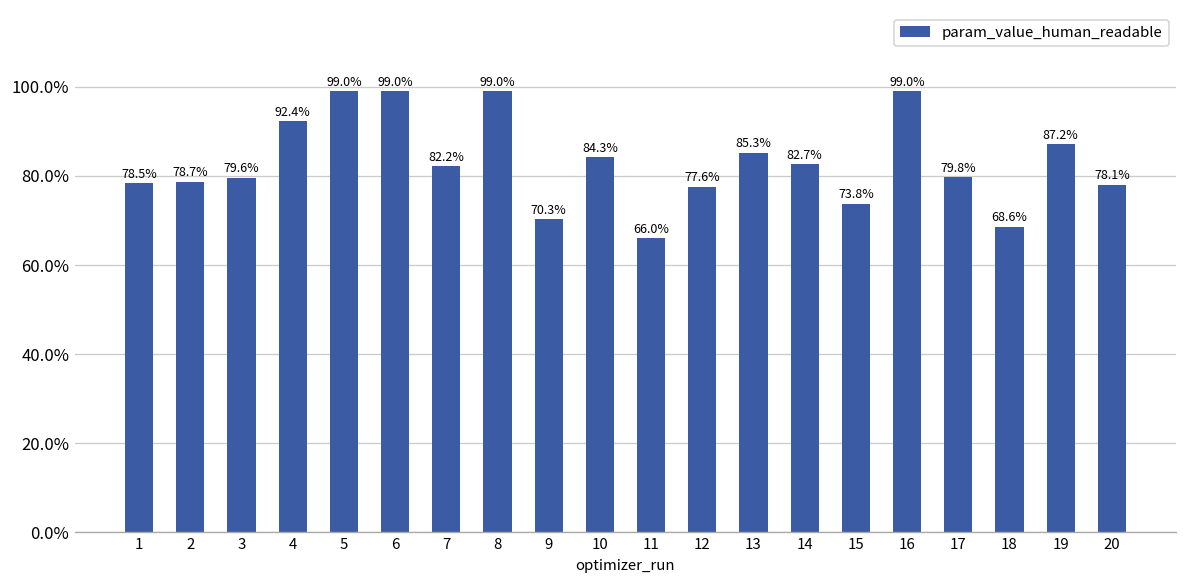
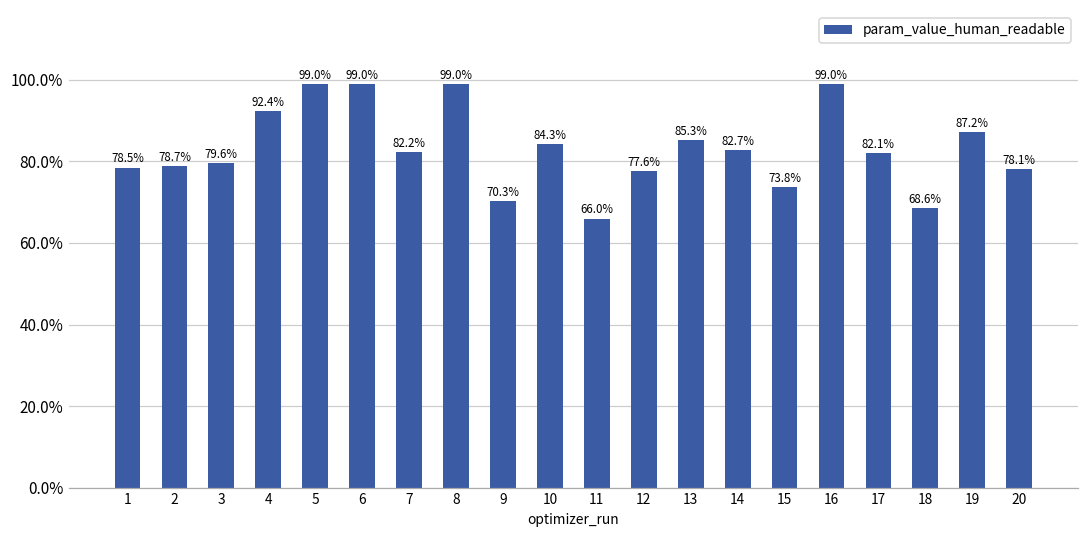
17: 79.8% -> 82.1%
